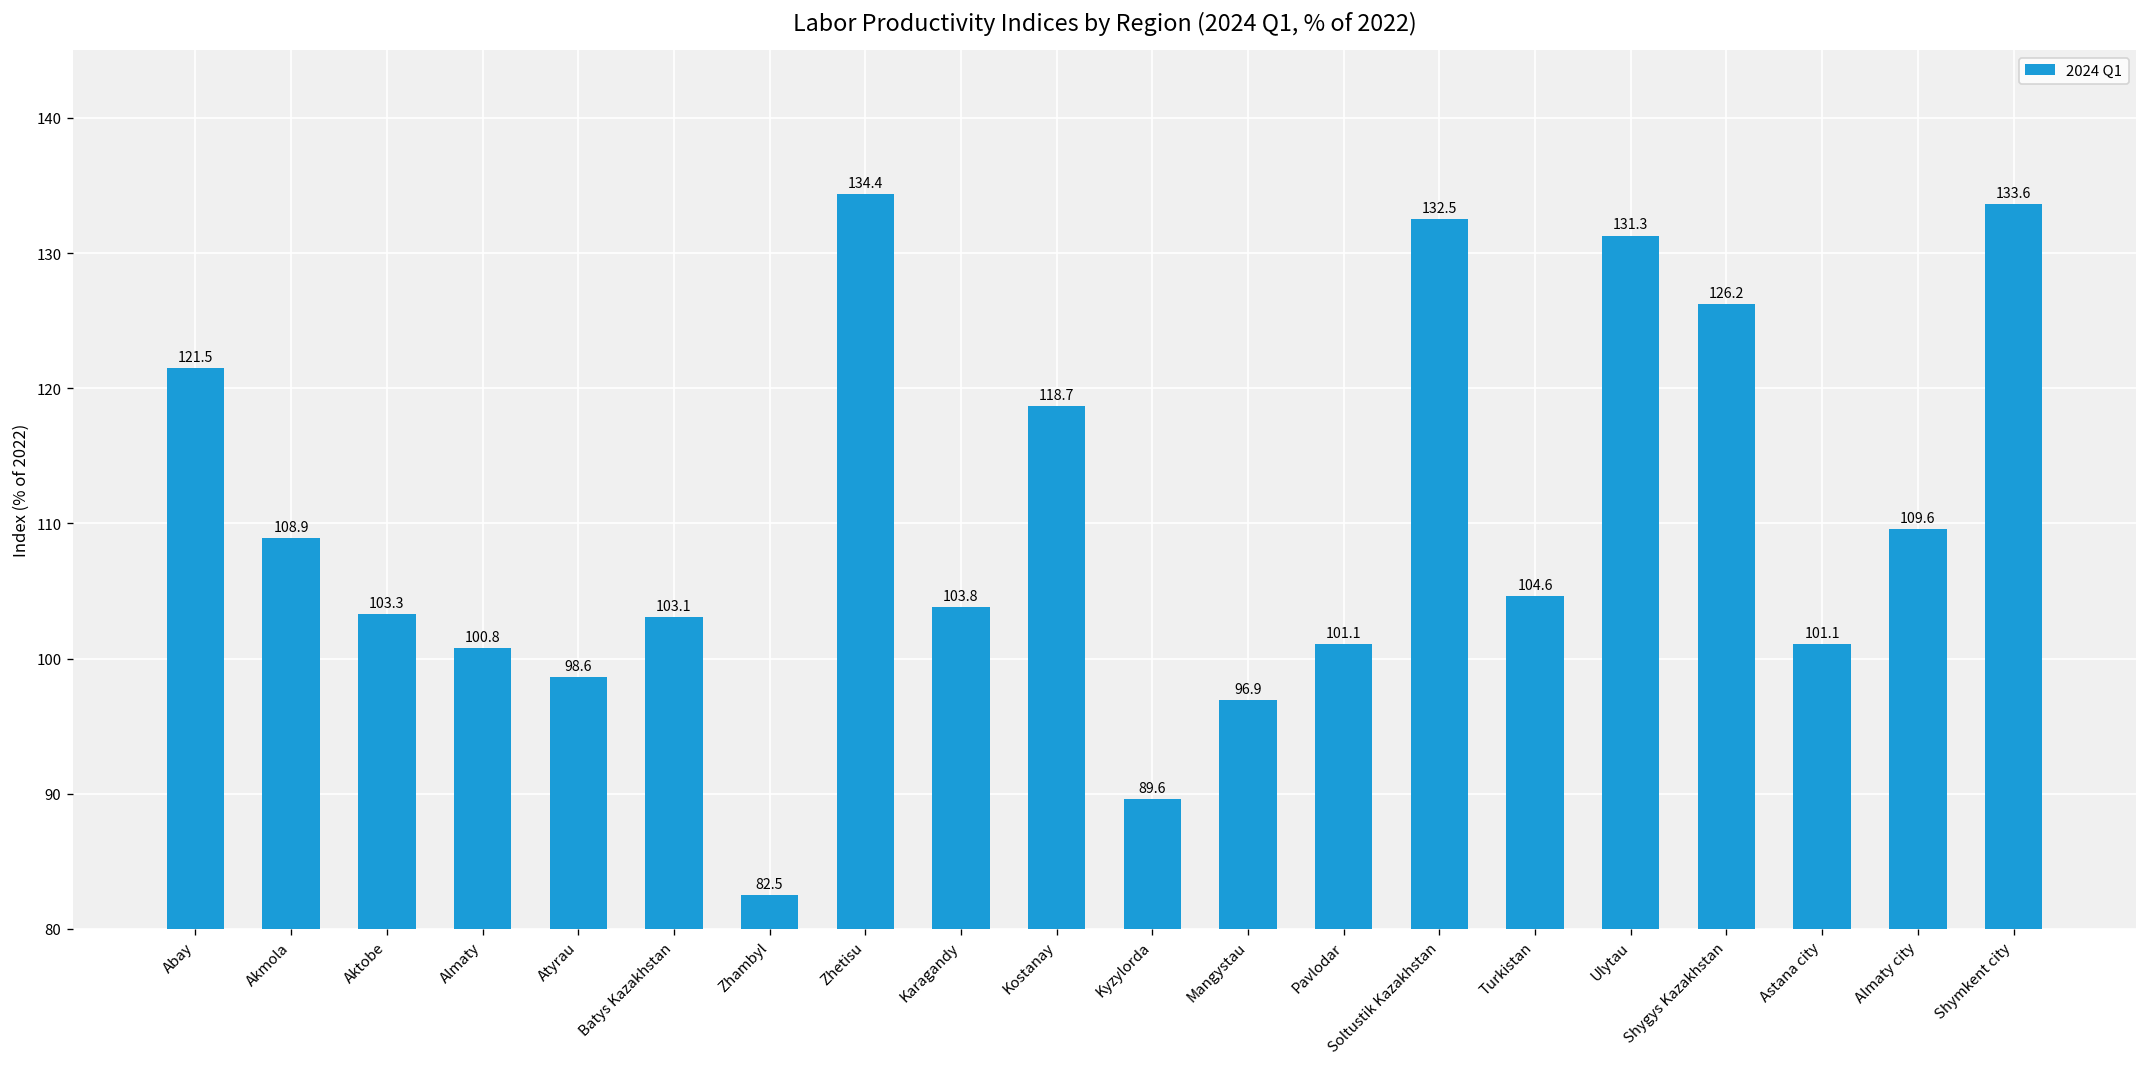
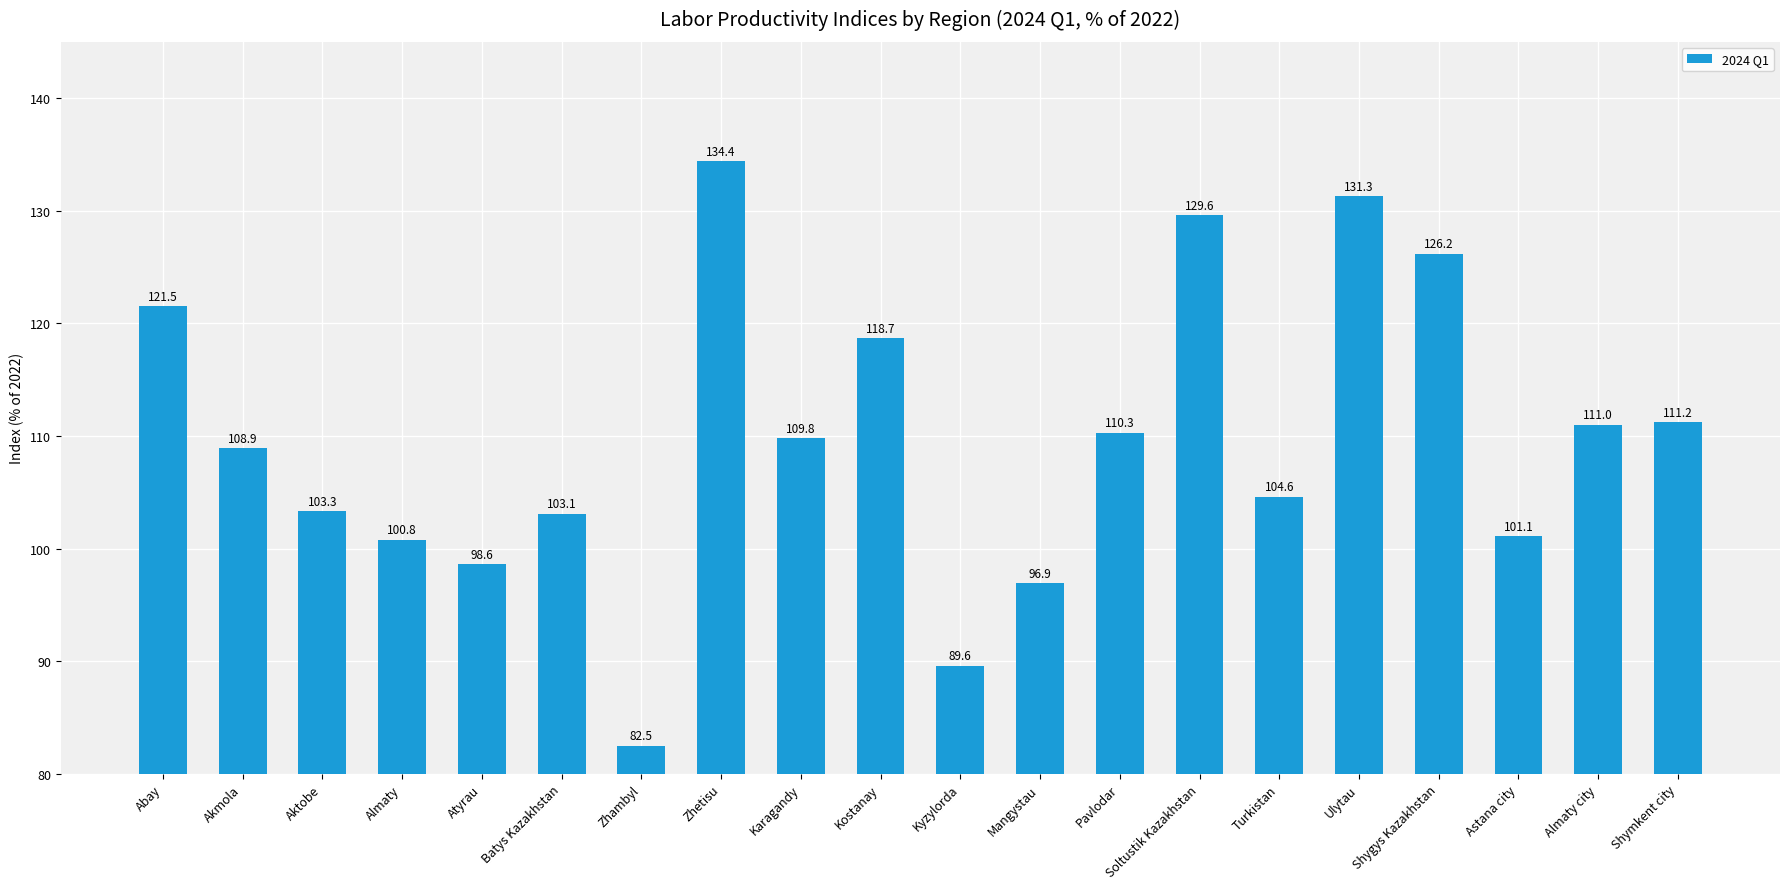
Karagandy: 103.8 -> 109.8
Pavlodar: 101.1 -> 110.3
Soltustik Kazakhstan: 132.5 -> 129.6
Almaty city: 109.6 -> 111.0
Shymkent city: 133.6 -> 111.2
